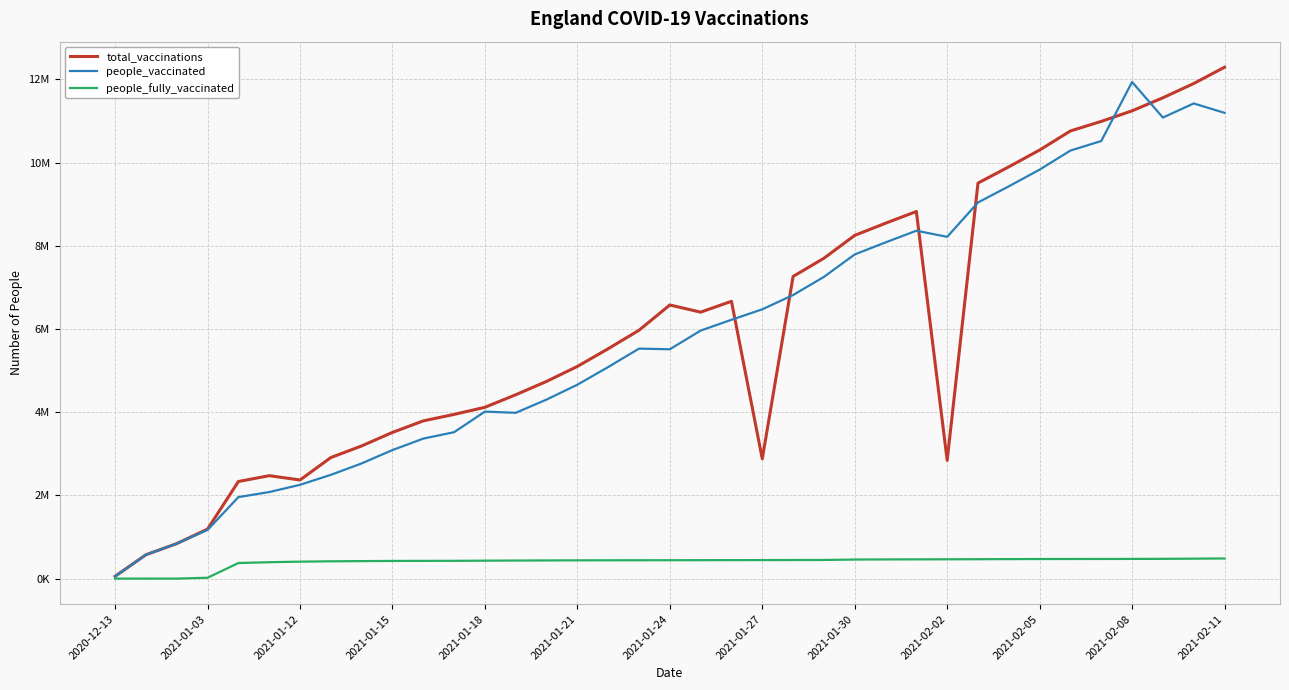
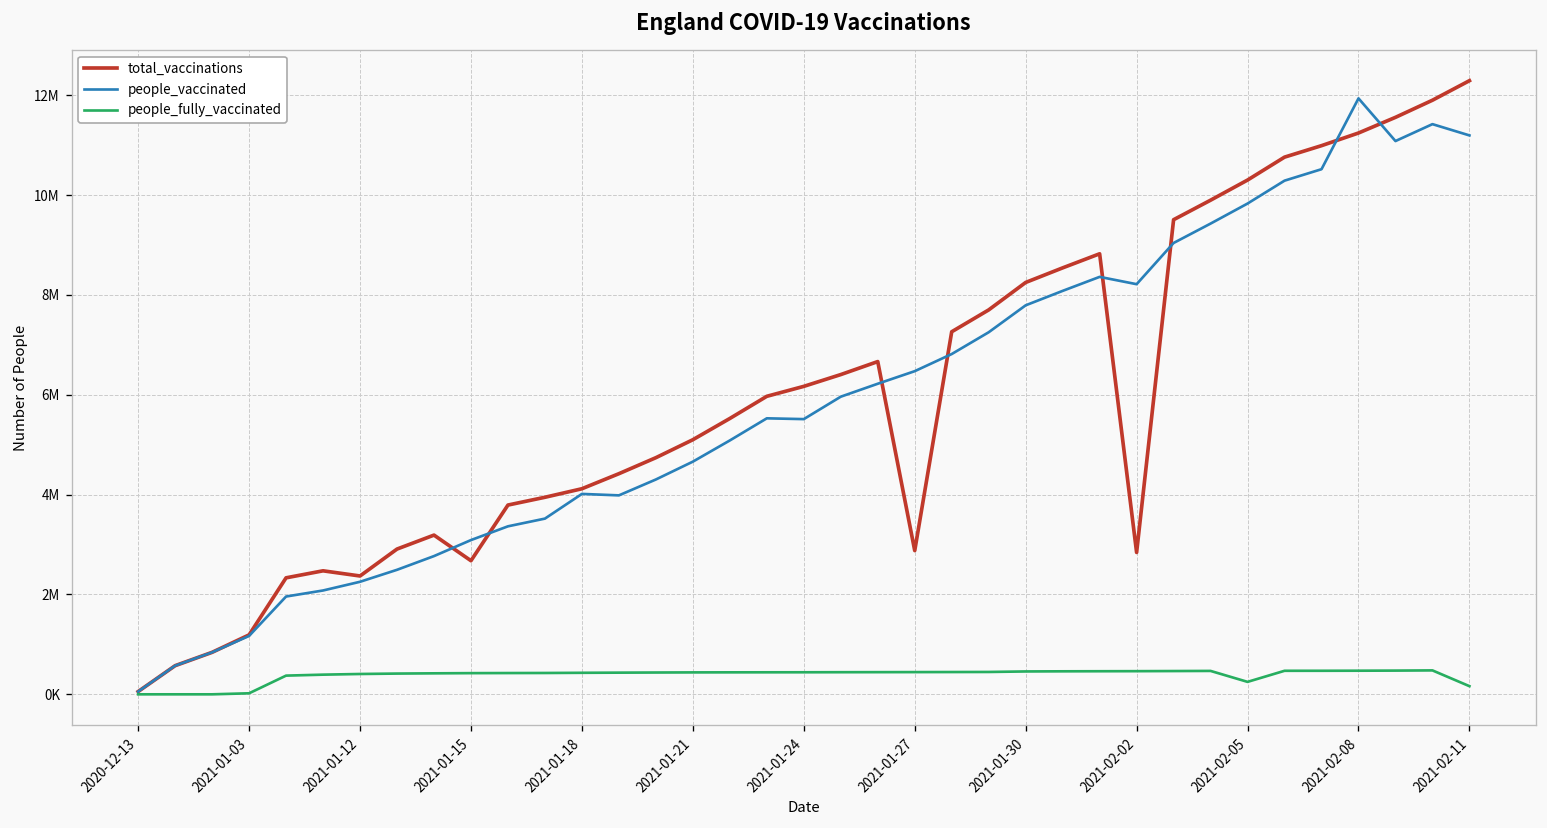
total_vaccinations, 2021-01-15: 3500000 -> 2700000
total_vaccinations, 2021-01-24: 6600000 -> 6200000
people_fully_vaccinated, 2021-02-05: 500000 -> 200000
people_fully_vaccinated, 2021-02-11: 500000 -> 200000
